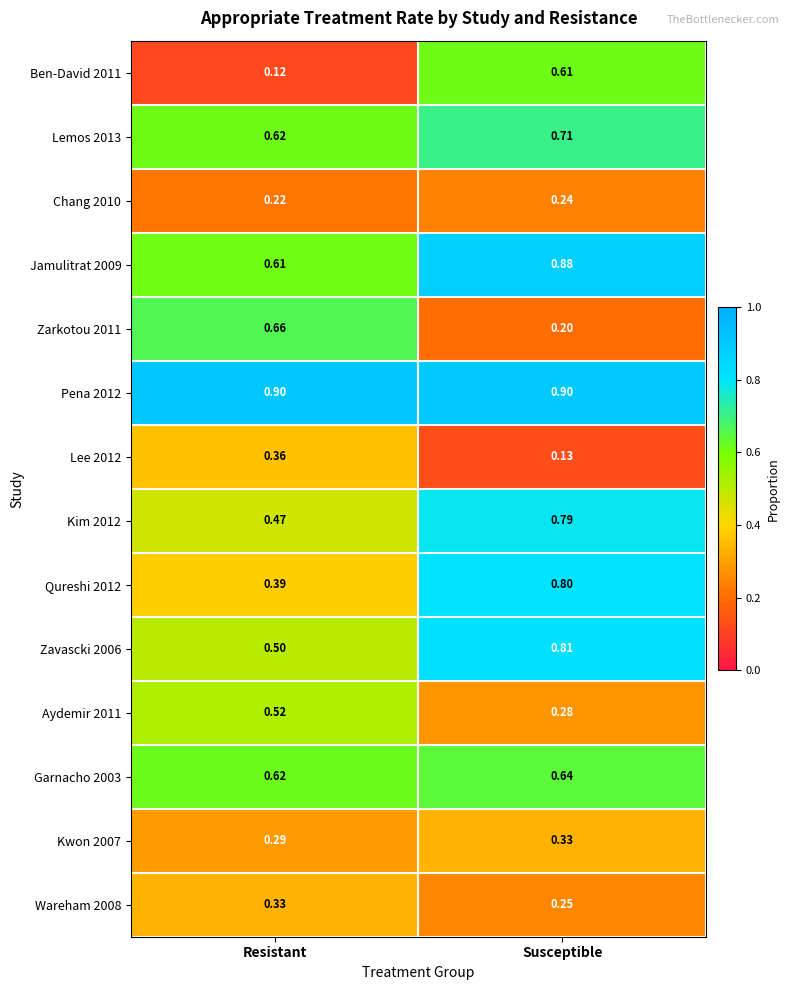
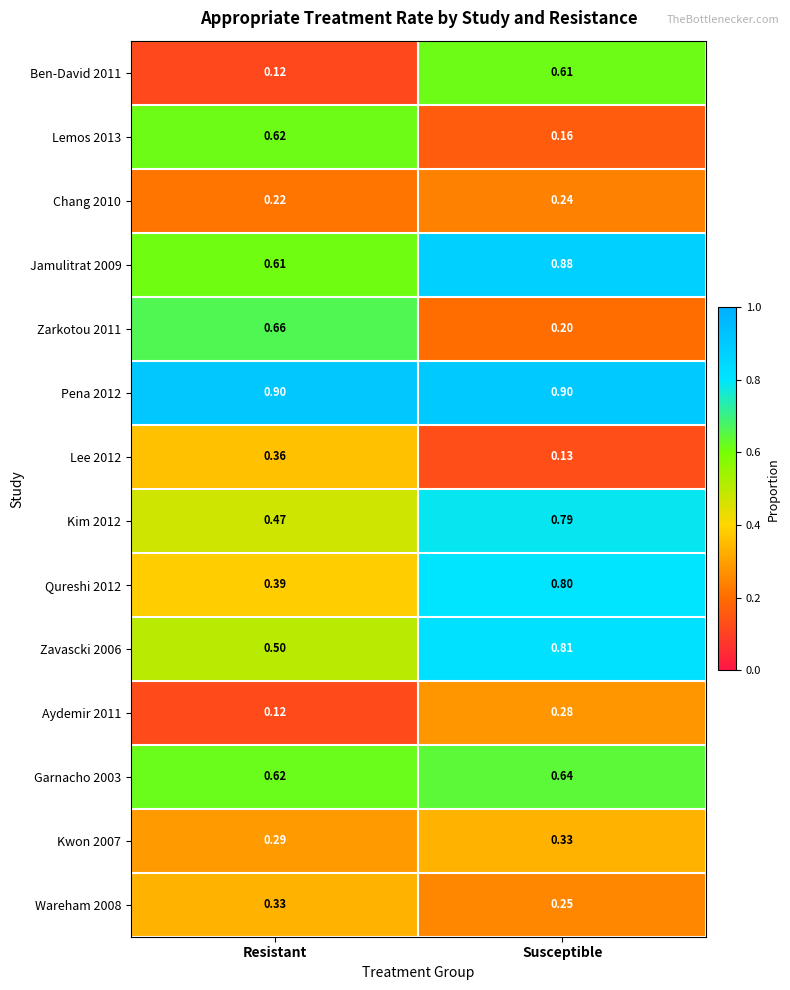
Lemos 2013, Susceptible: 0.71 -> 0.16
Aydemir 2011, Resistant: 0.52 -> 0.12
